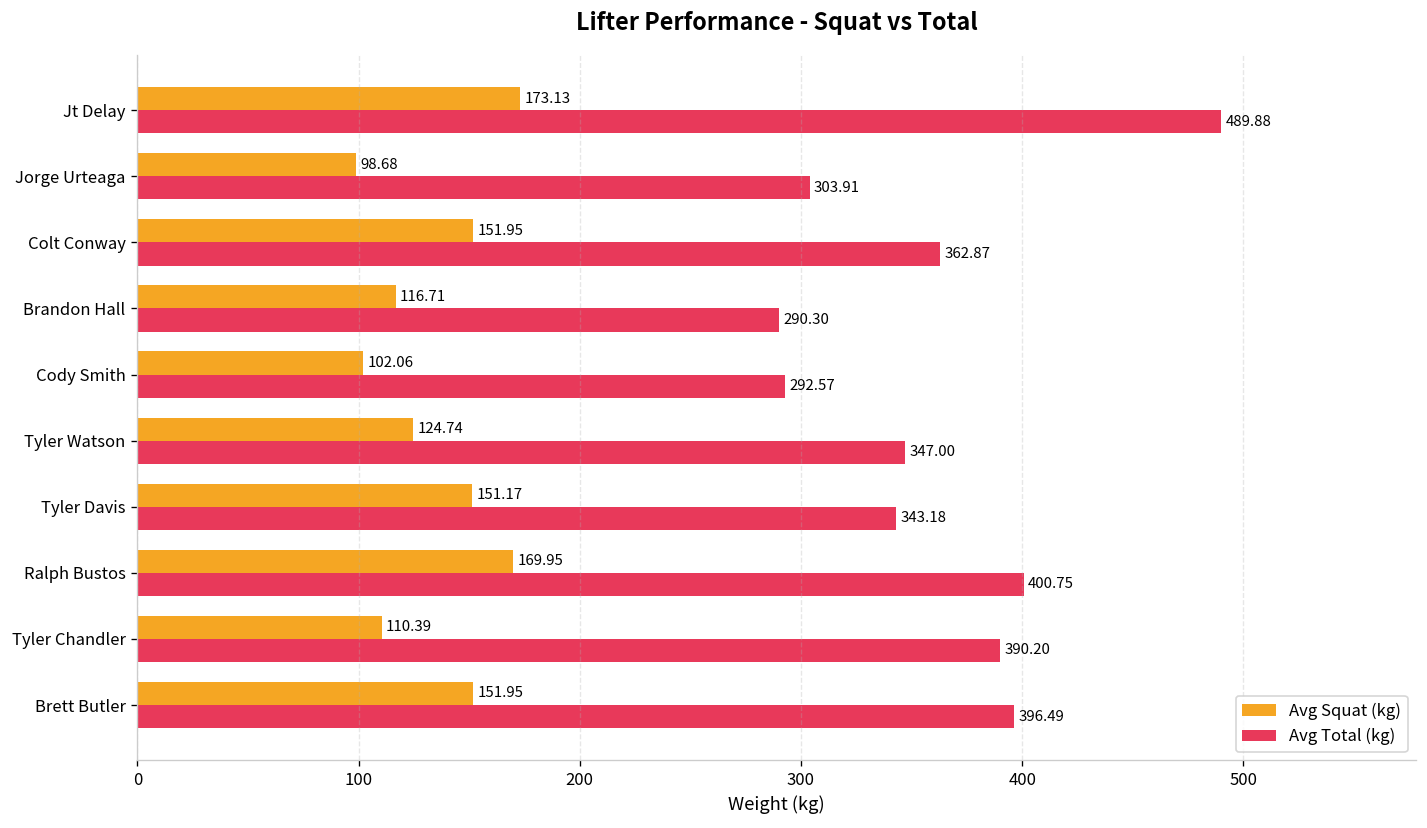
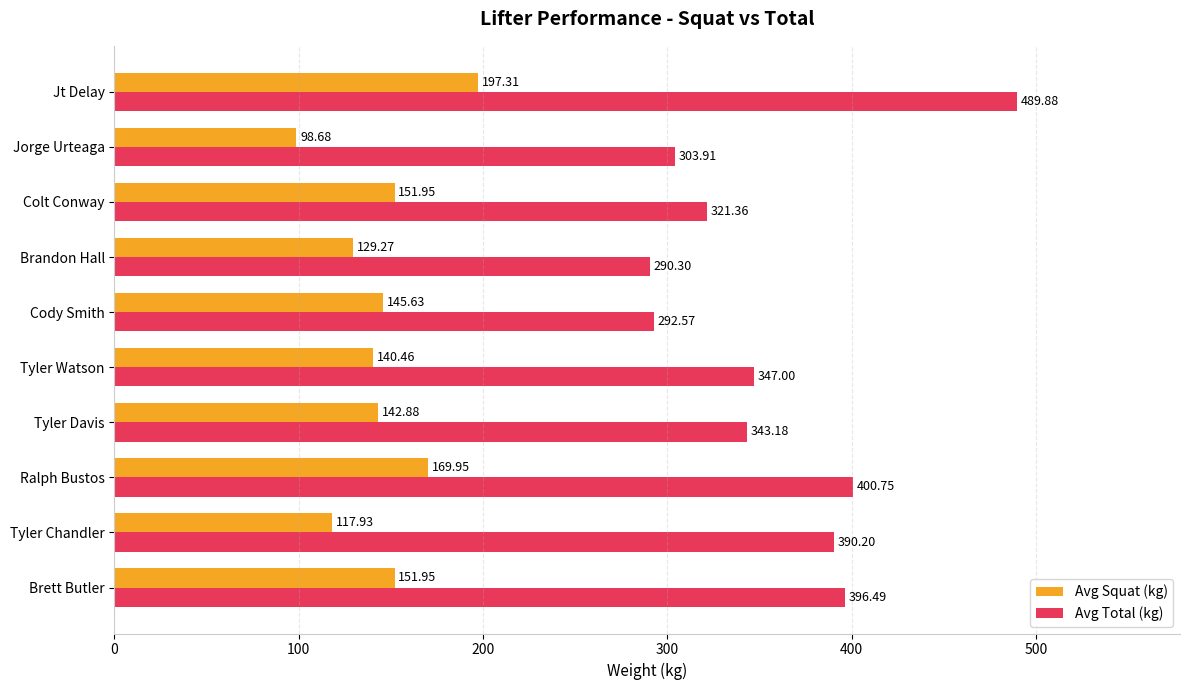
Avg Squat (kg), Jt Delay: 173.13 -> 197.31
Avg Total (kg), Colt Conway: 362.87 -> 321.36
Avg Squat (kg), Brandon Hall: 116.71 -> 129.27
Avg Squat (kg), Cody Smith: 102.06 -> 145.63
Avg Squat (kg), Tyler Watson: 124.74 -> 140.46
Avg Squat (kg), Tyler Davis: 151.17 -> 142.88
Avg Squat (kg), Tyler Chandler: 110.39 -> 117.93
